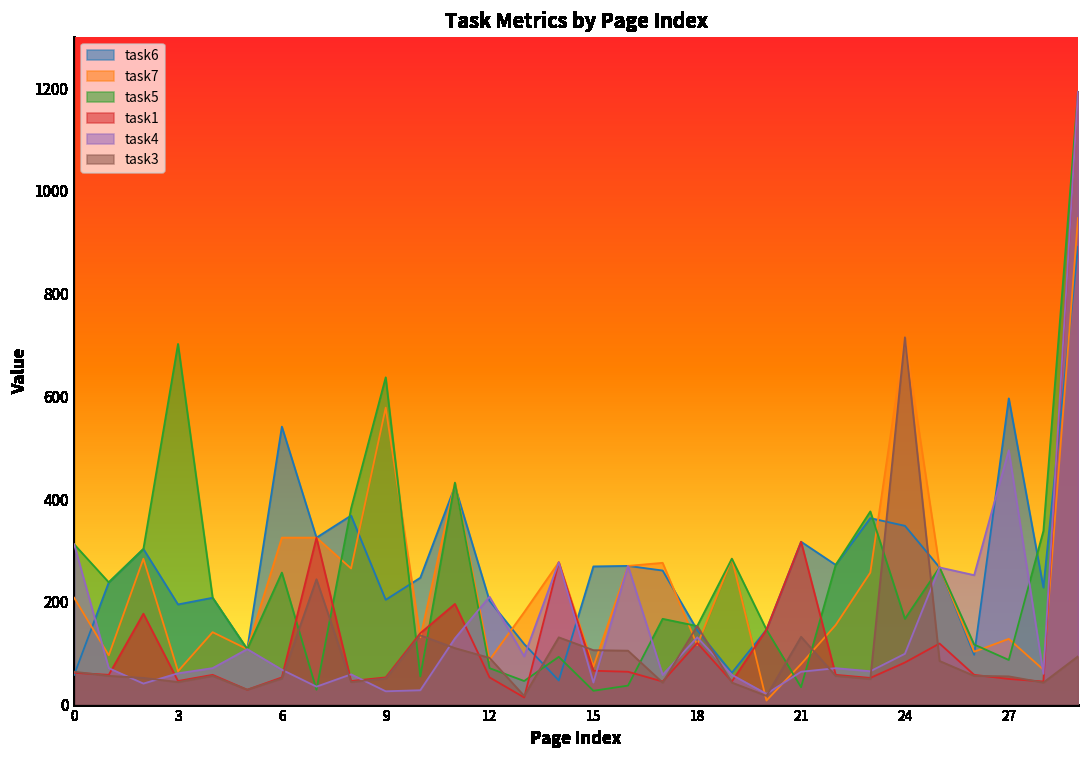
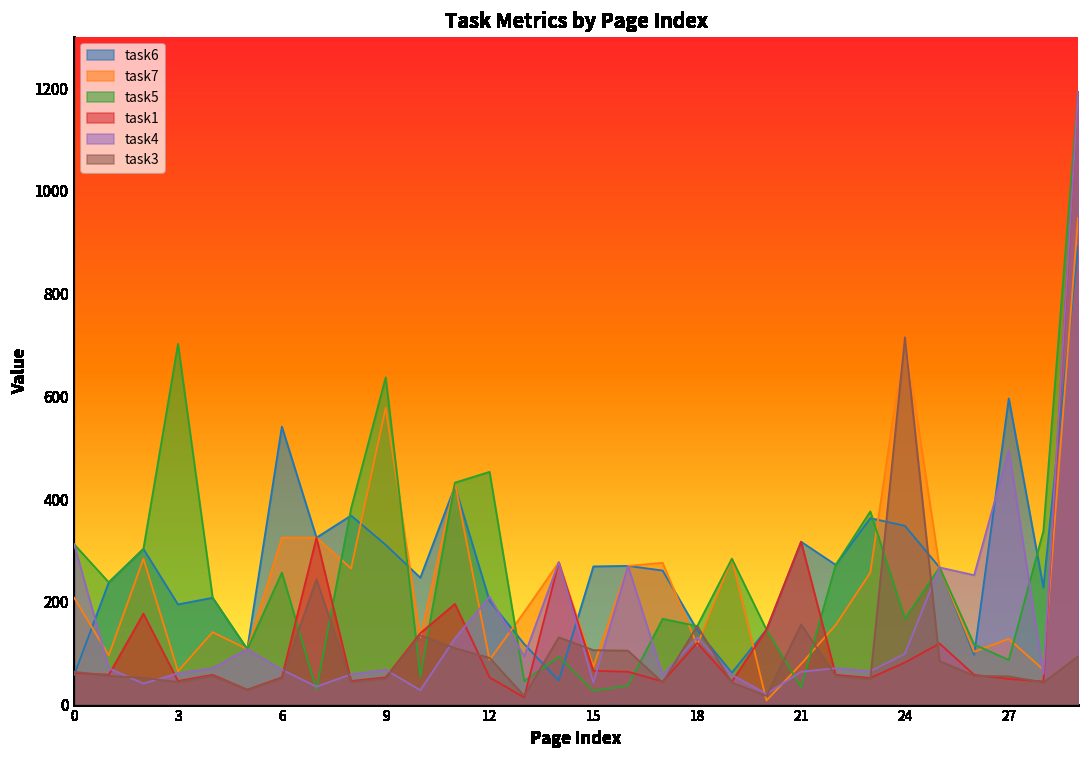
task6, 9: 200 -> 310
task4, 9: 30 -> 70
task5, 12: 70 -> 450
task3, 21: 130 -> 160
